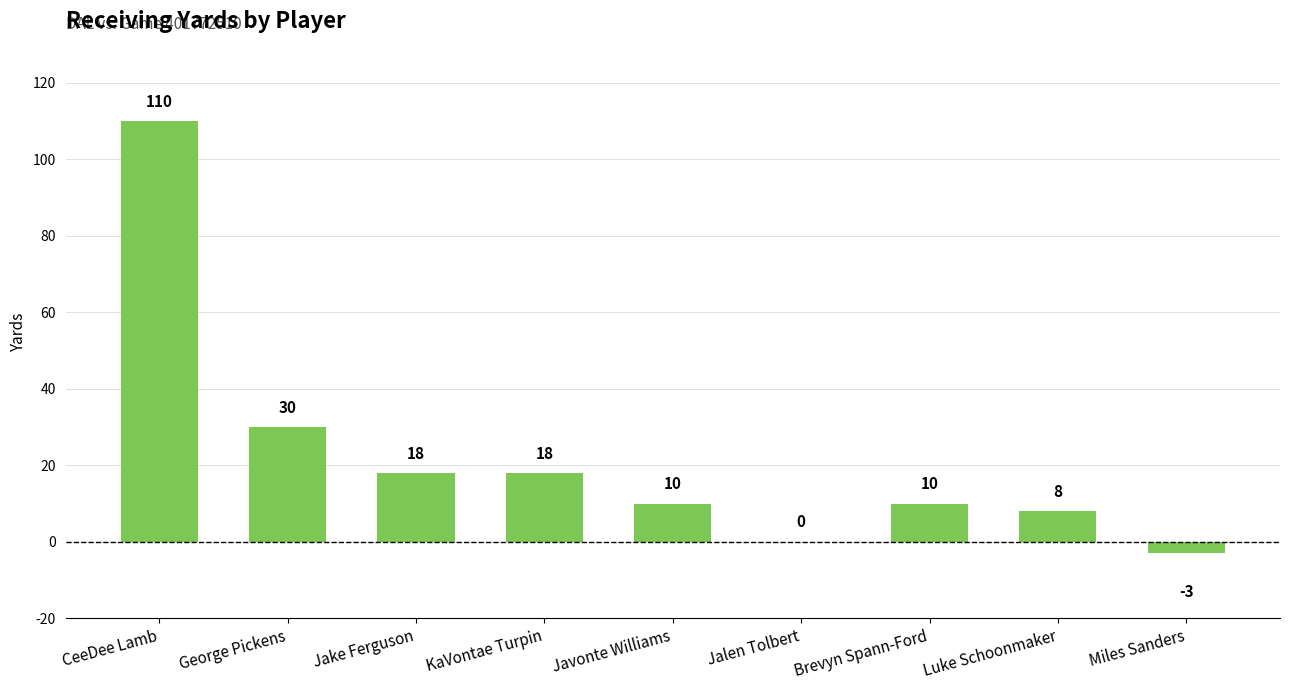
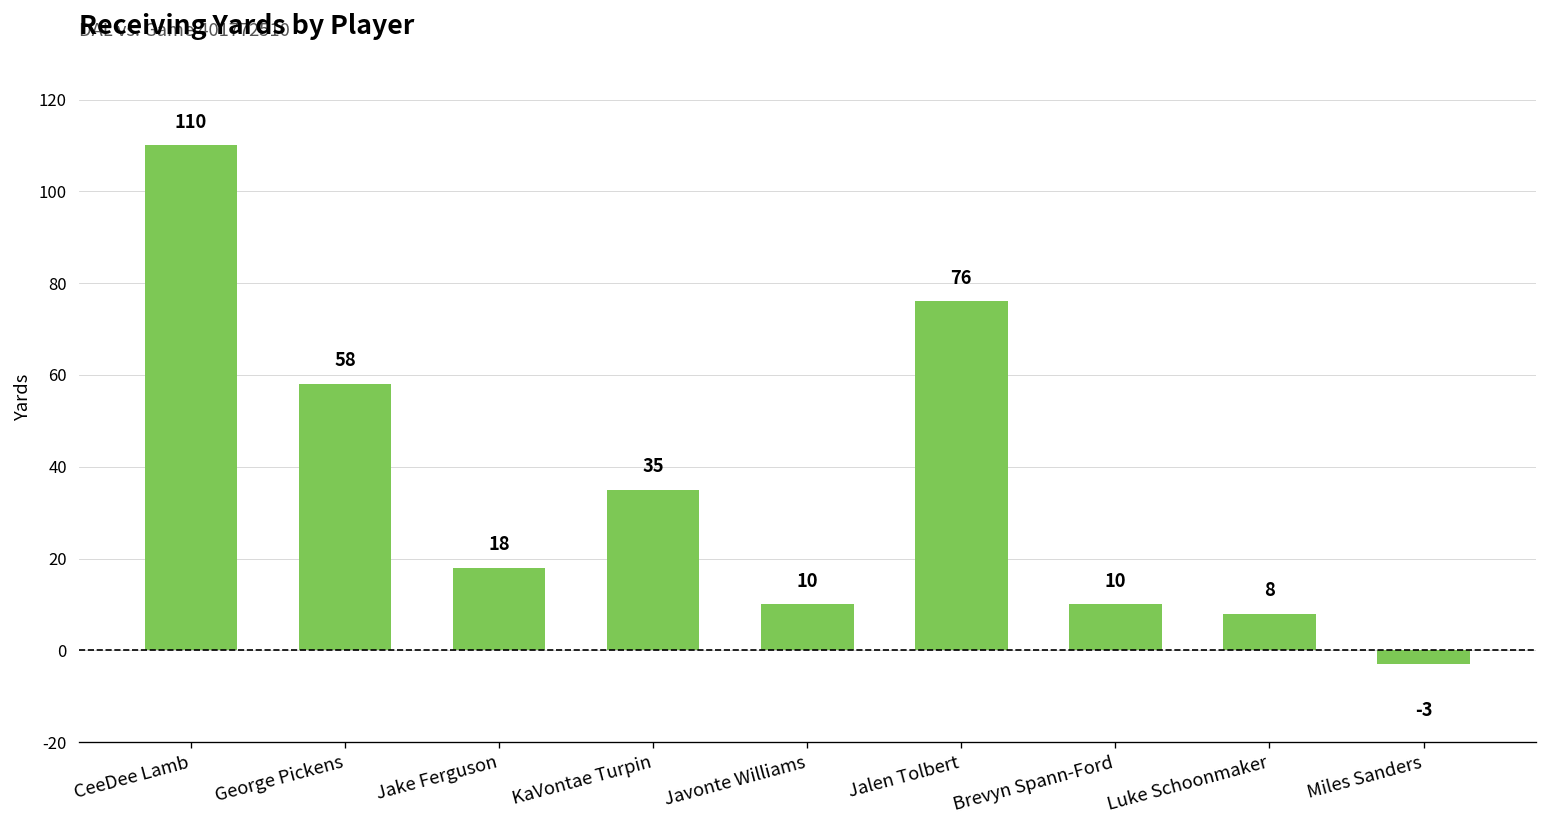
George Pickens: 30 -> 58
KaVontae Turpin: 18 -> 35
Jalen Tolbert: 0 -> 76
